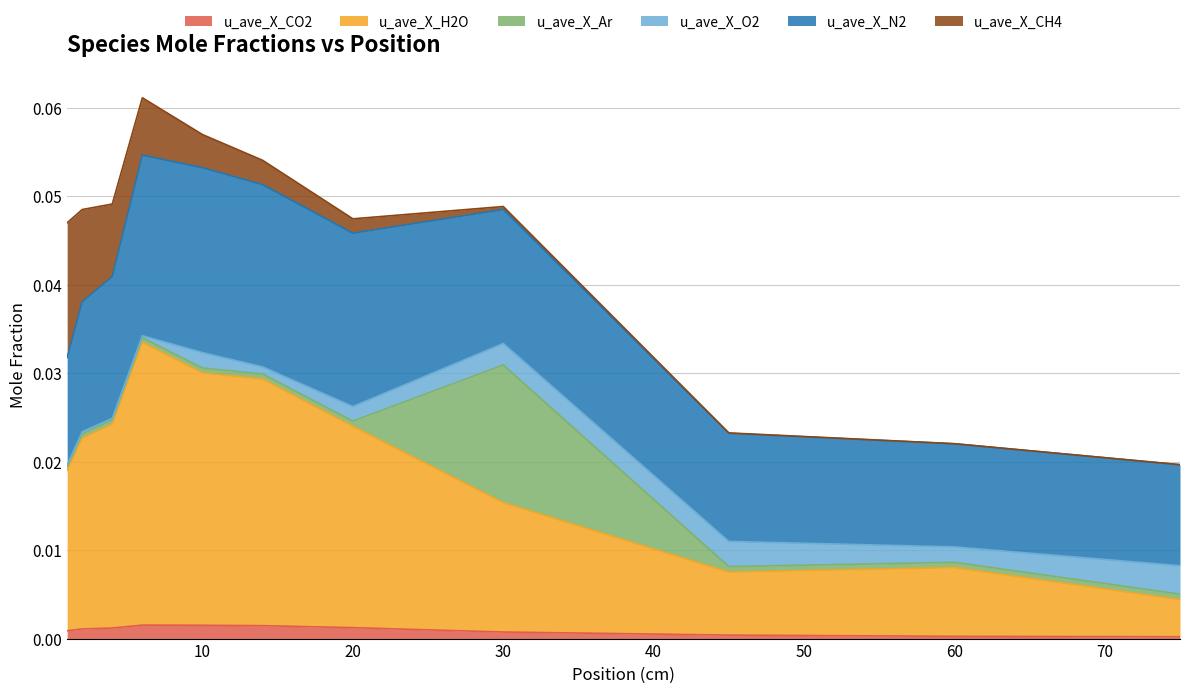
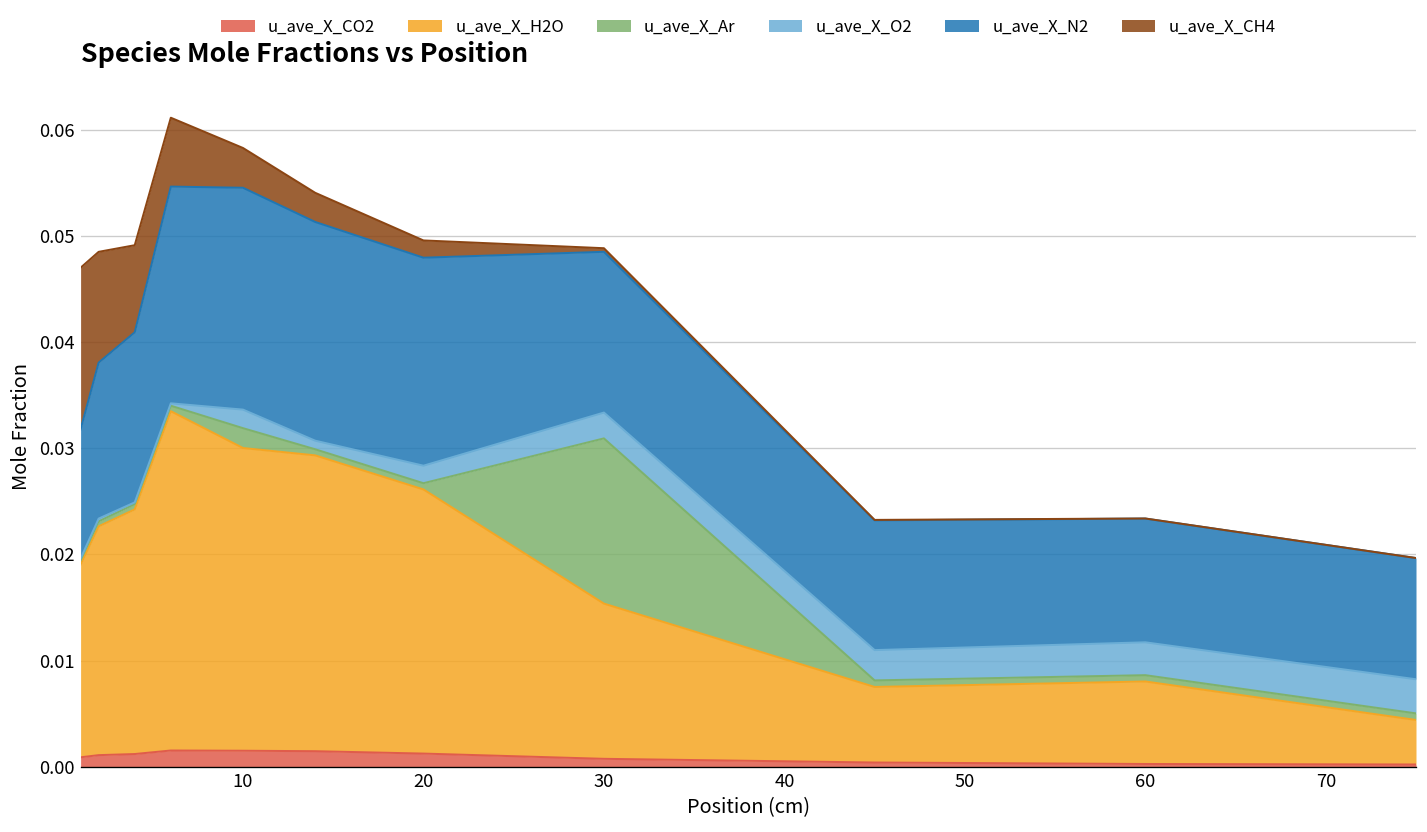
u_ave_X_Ar, 10: 0.001 -> 0.002
u_ave_X_H2O, 20: 0.023 -> 0.025
u_ave_X_O2, 60: 0.002 -> 0.003
